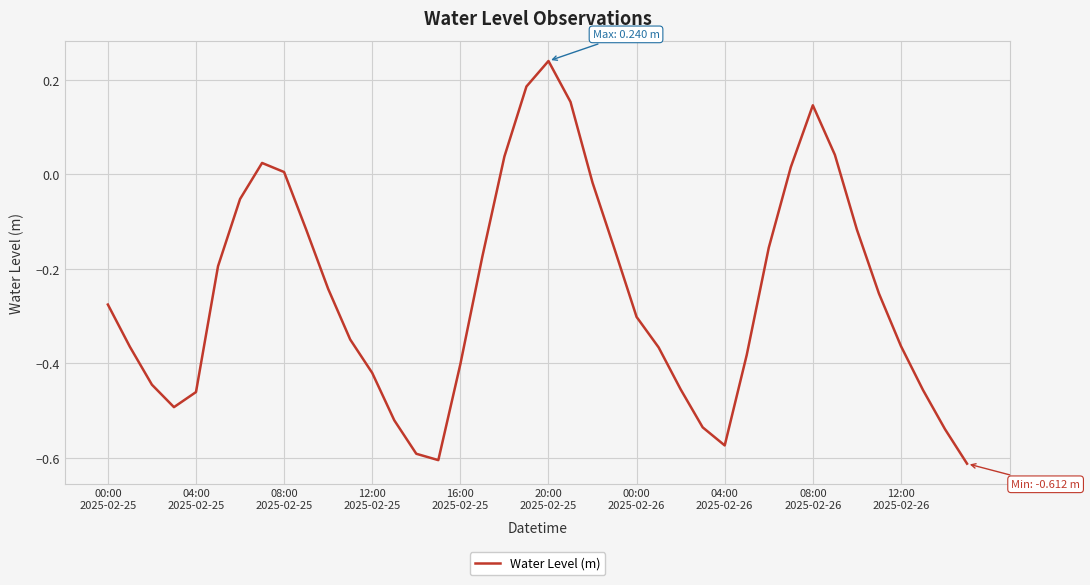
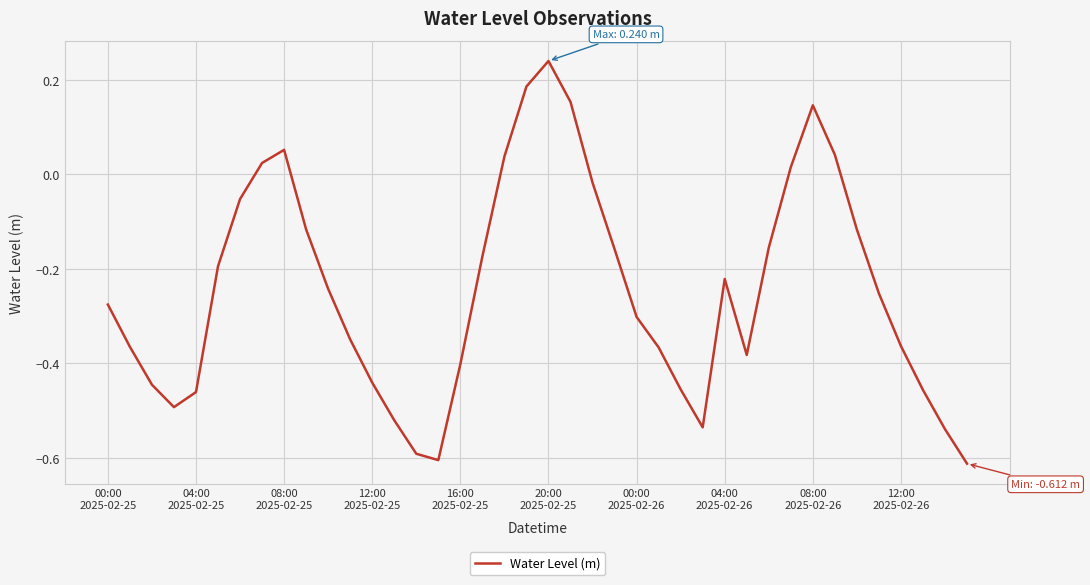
08:00 2025-02-25: 0.00 -> 0.05
12:00 2025-02-25: -0.42 -> -0.44
04:00 2025-02-26: -0.57 -> -0.22
